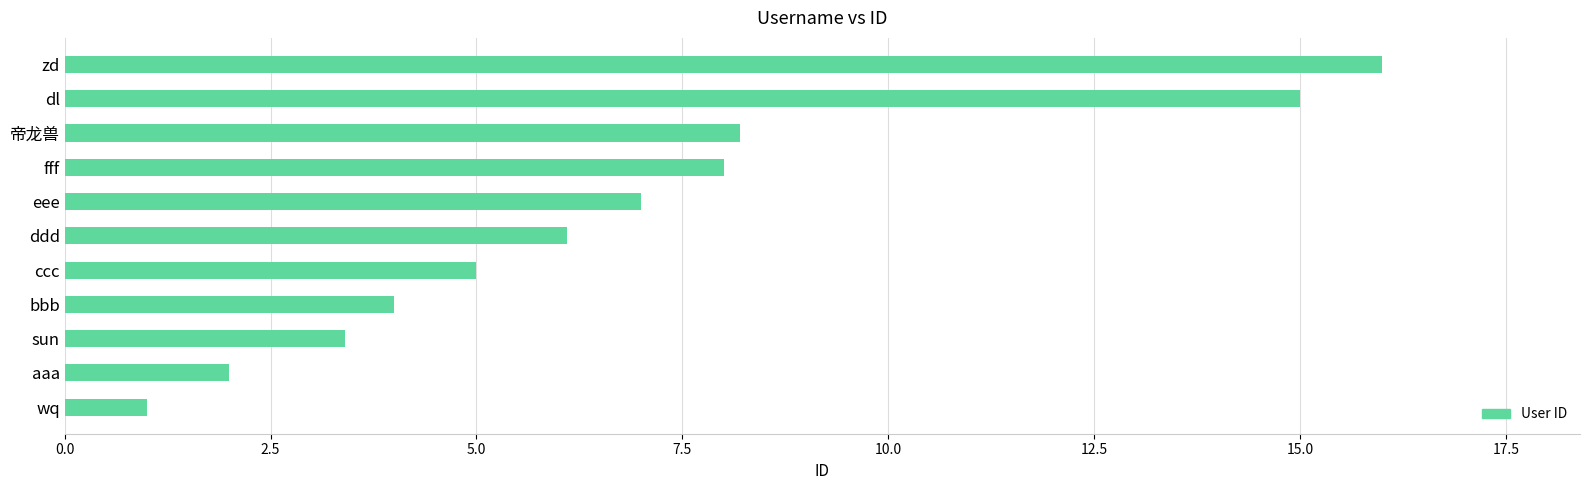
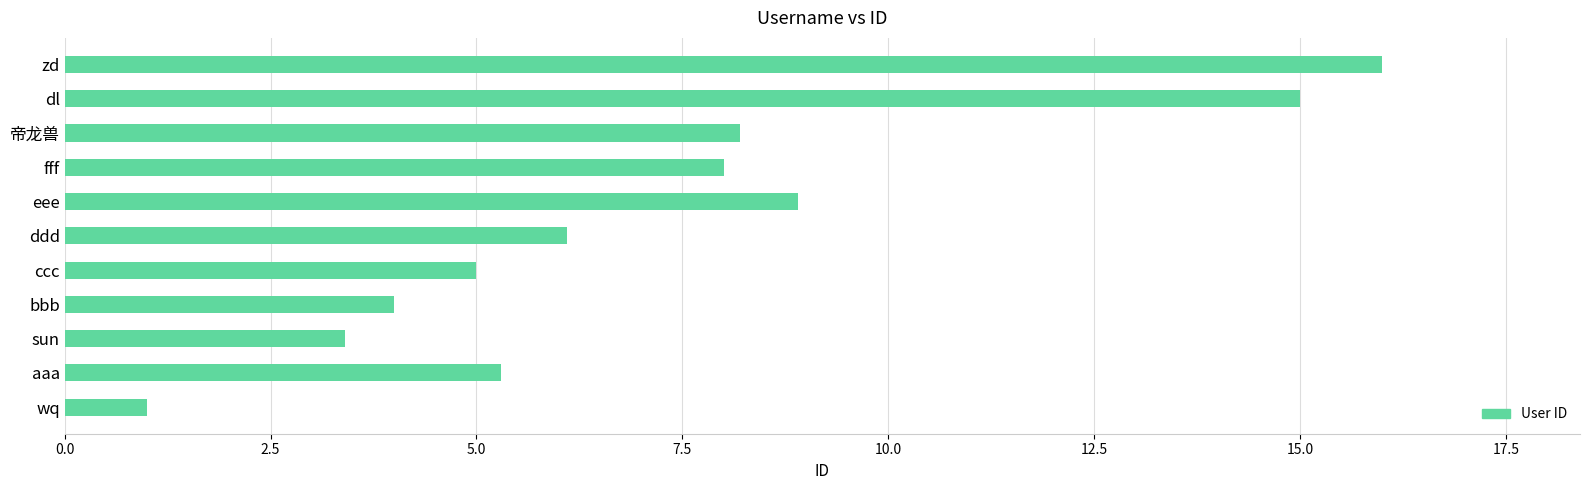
eee: 7.0 -> 8.9
aaa: 2.0 -> 5.3
